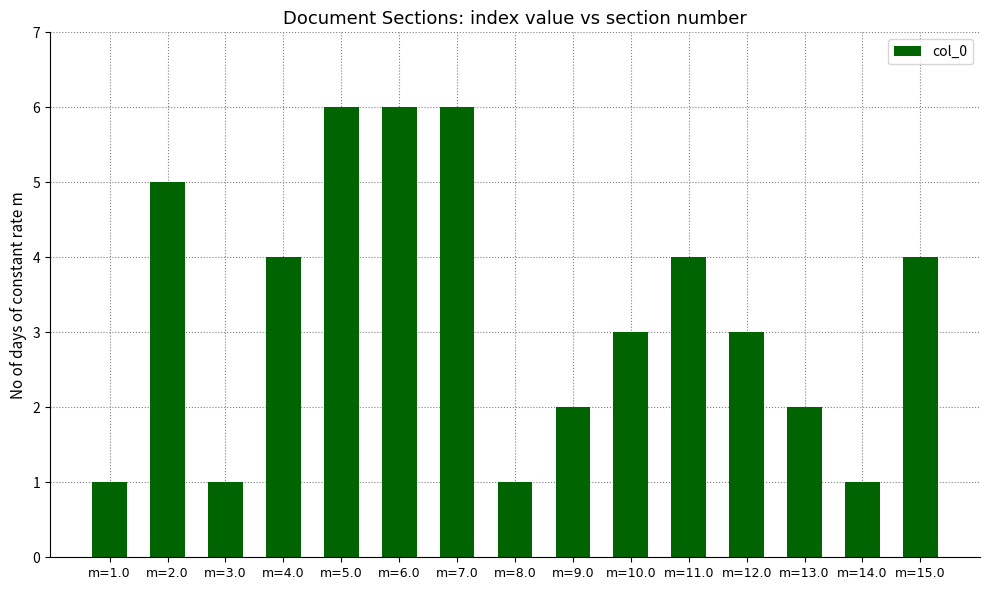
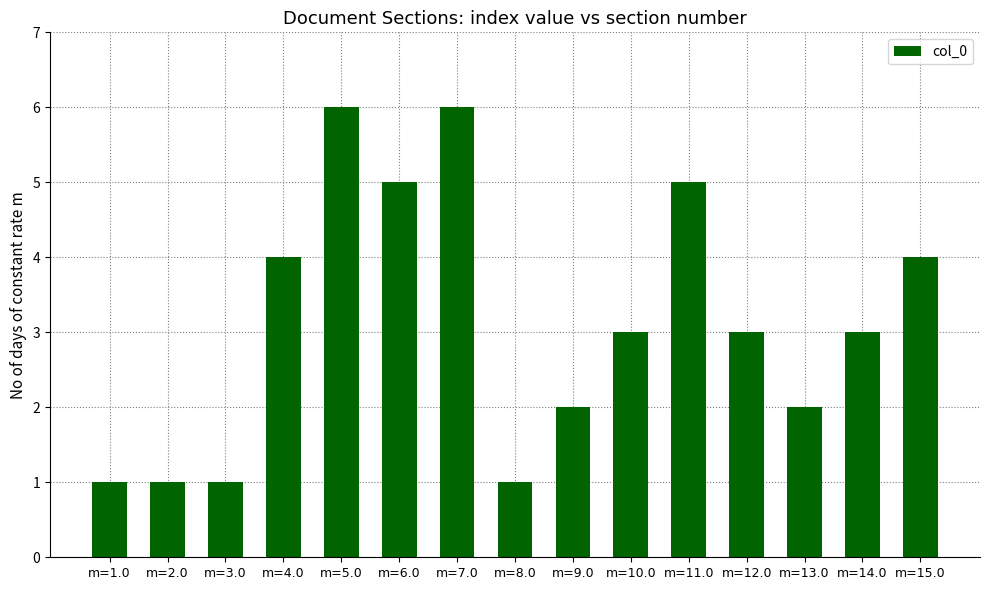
m=2.0: 5 -> 1
m=6.0: 6 -> 5
m=11.0: 4 -> 5
m=14.0: 1 -> 3
